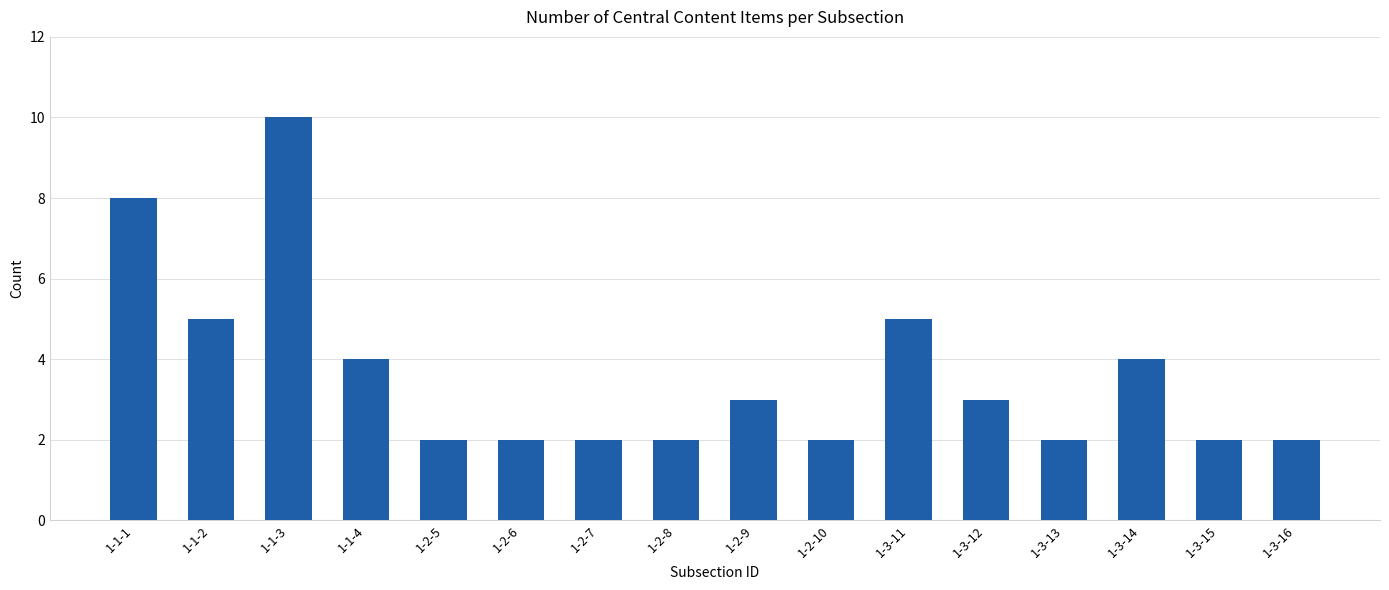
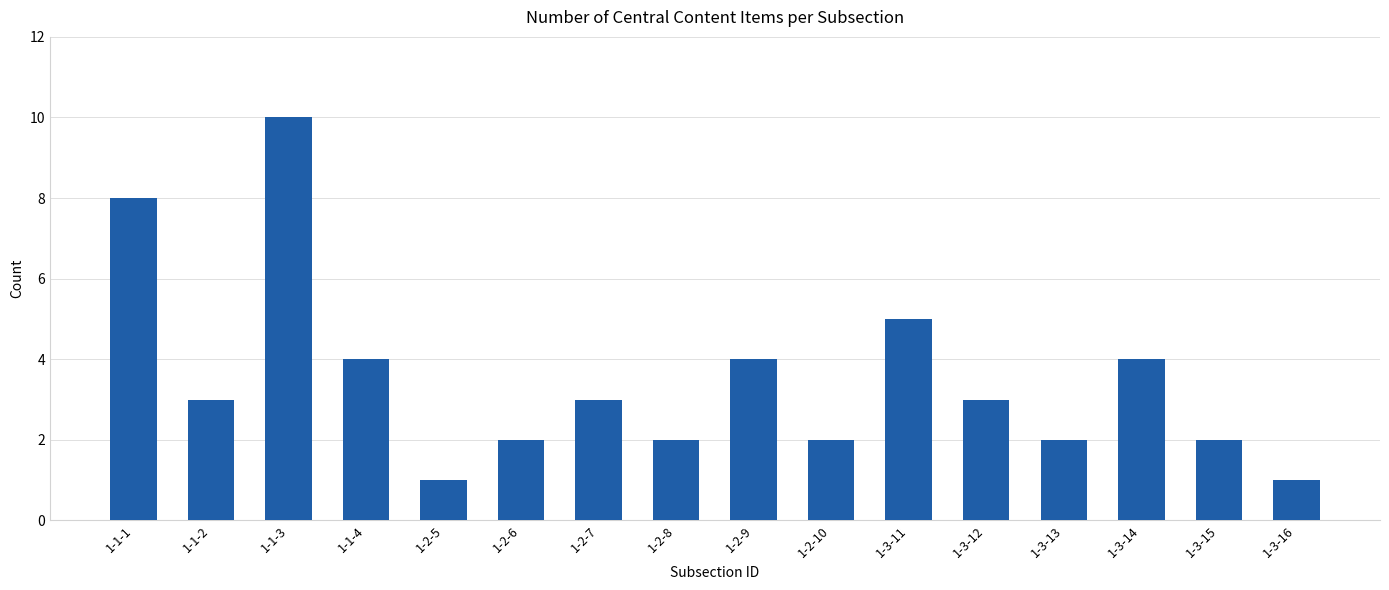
1-1-2: 5 -> 3
1-2-5: 2 -> 1
1-2-7: 2 -> 3
1-2-9: 3 -> 4
1-3-16: 2 -> 1
